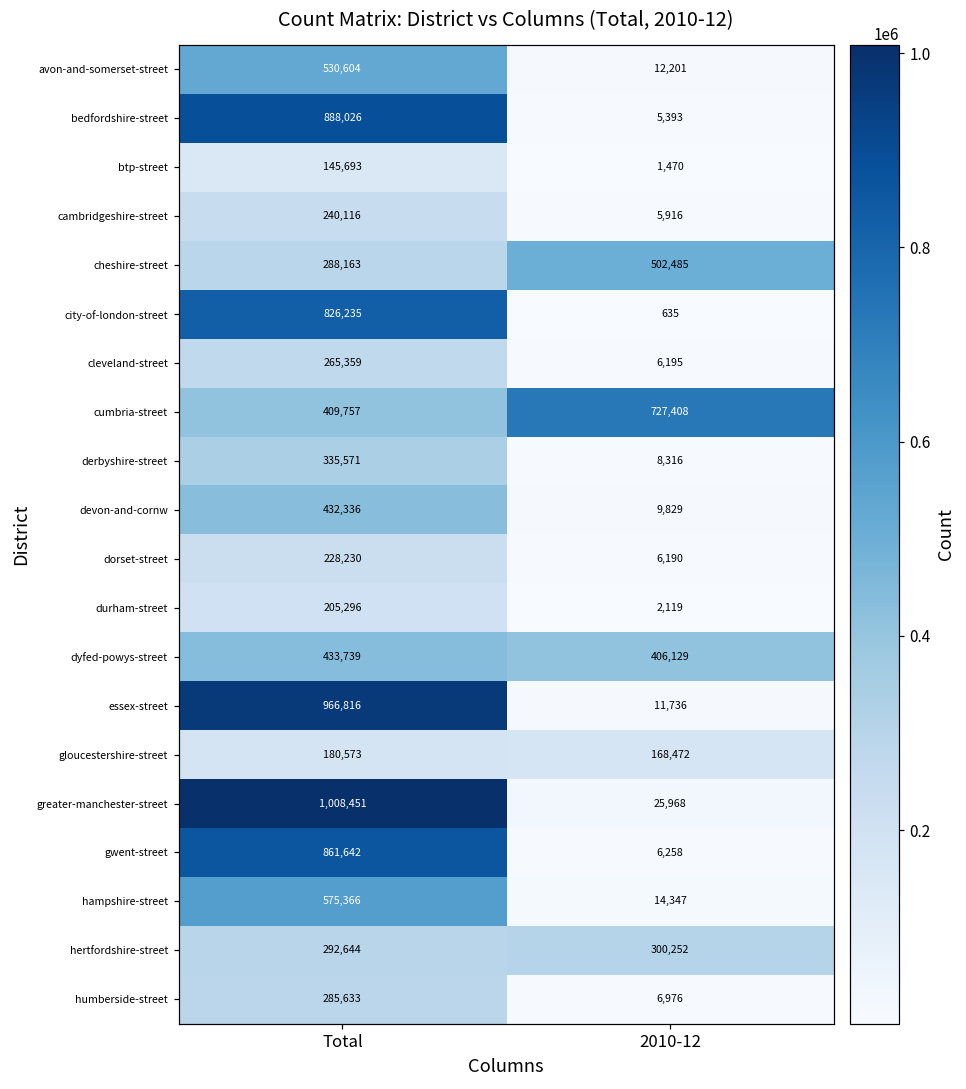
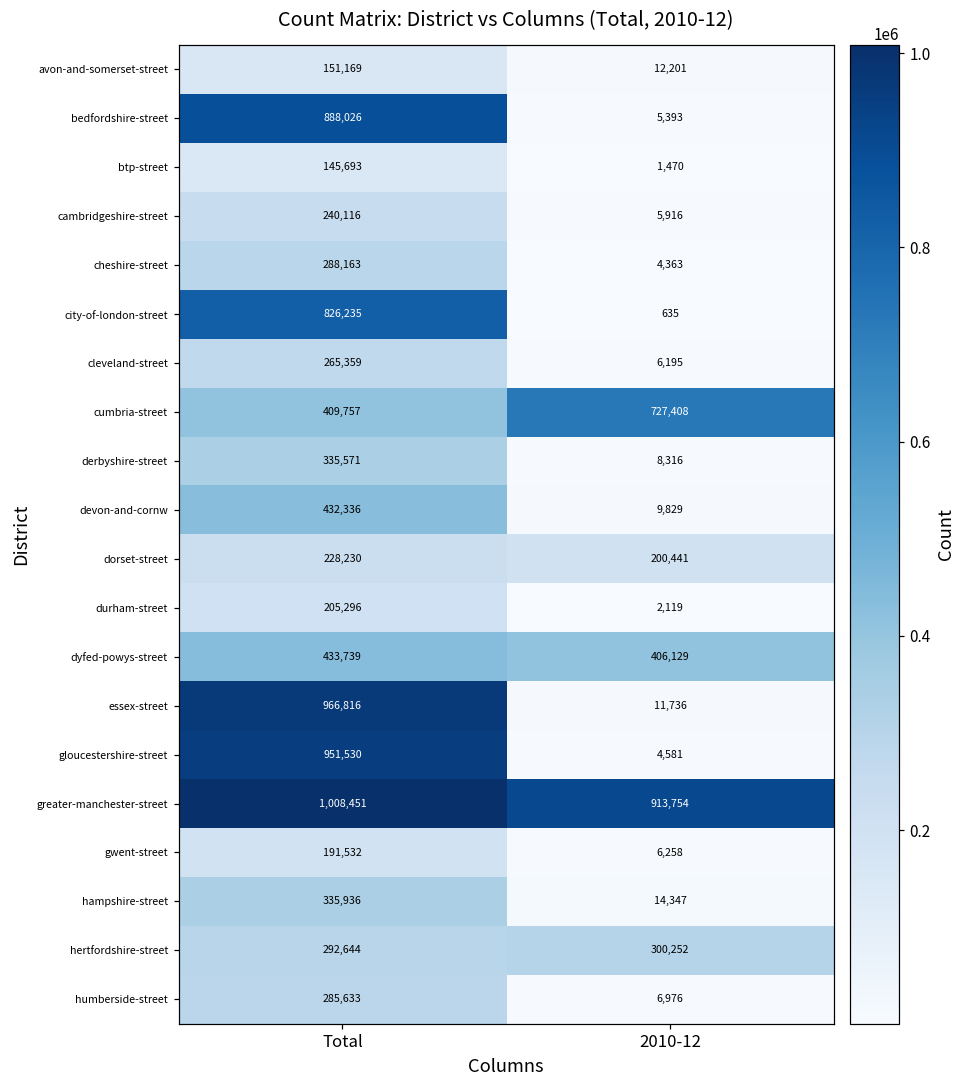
avon-and-somerset-street, Total: 530,604 -> 151,169
cheshire-street, 2010-12: 502,485 -> 4,363
dorset-street, 2010-12: 6,190 -> 200,441
gloucestershire-street, Total: 180,573 -> 951,530
gloucestershire-street, 2010-12: 168,472 -> 4,581
greater-manchester-street, 2010-12: 25,968 -> 913,754
gwent-street, Total: 861,642 -> 191,532
hampshire-street, Total: 575,366 -> 335,936
